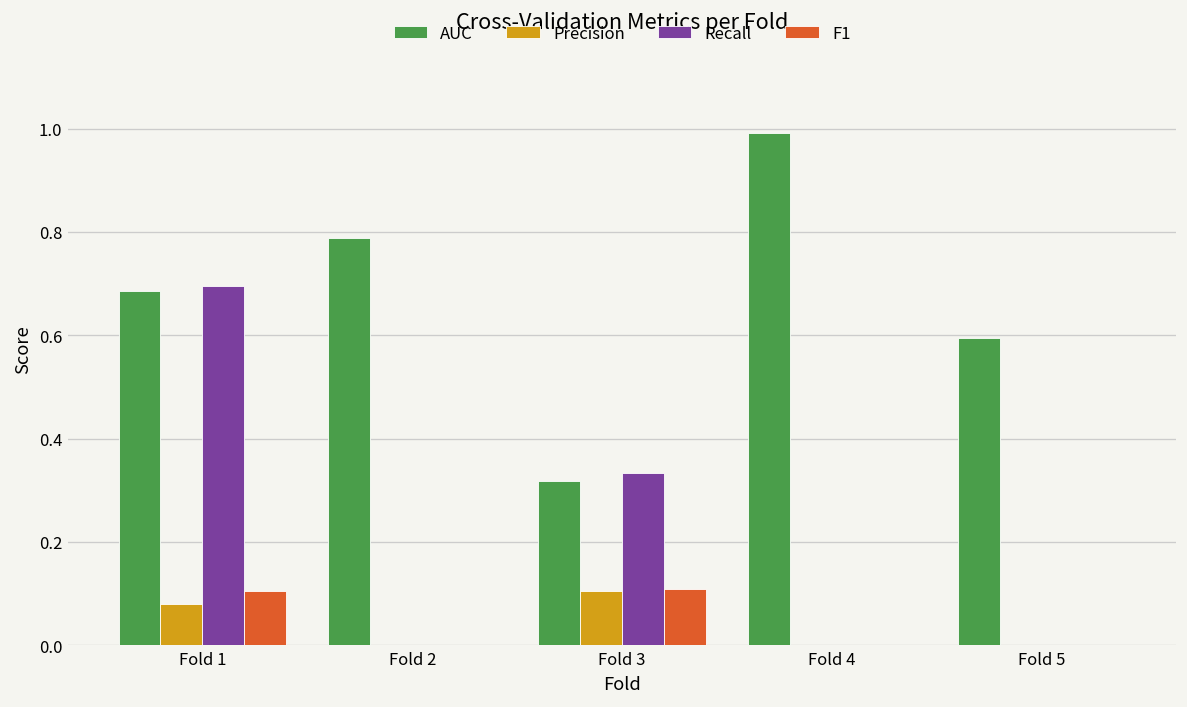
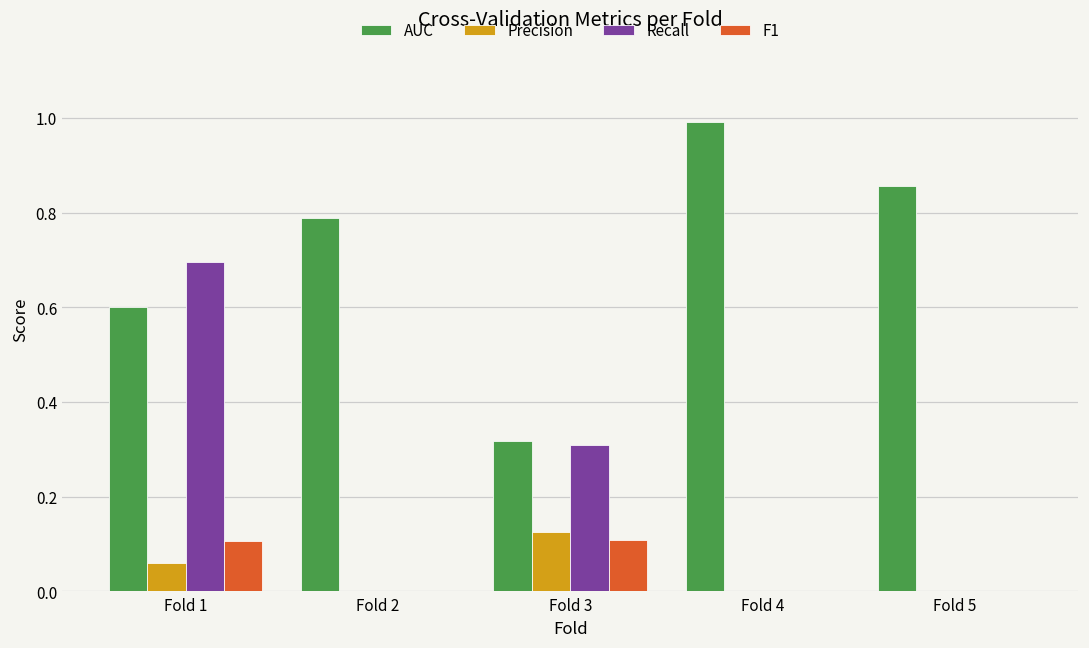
AUC, Fold 1: 0.69 -> 0.60
Precision, Fold 1: 0.08 -> 0.06
Precision, Fold 3: 0.11 -> 0.13
Recall, Fold 3: 0.33 -> 0.31
AUC, Fold 5: 0.59 -> 0.86
